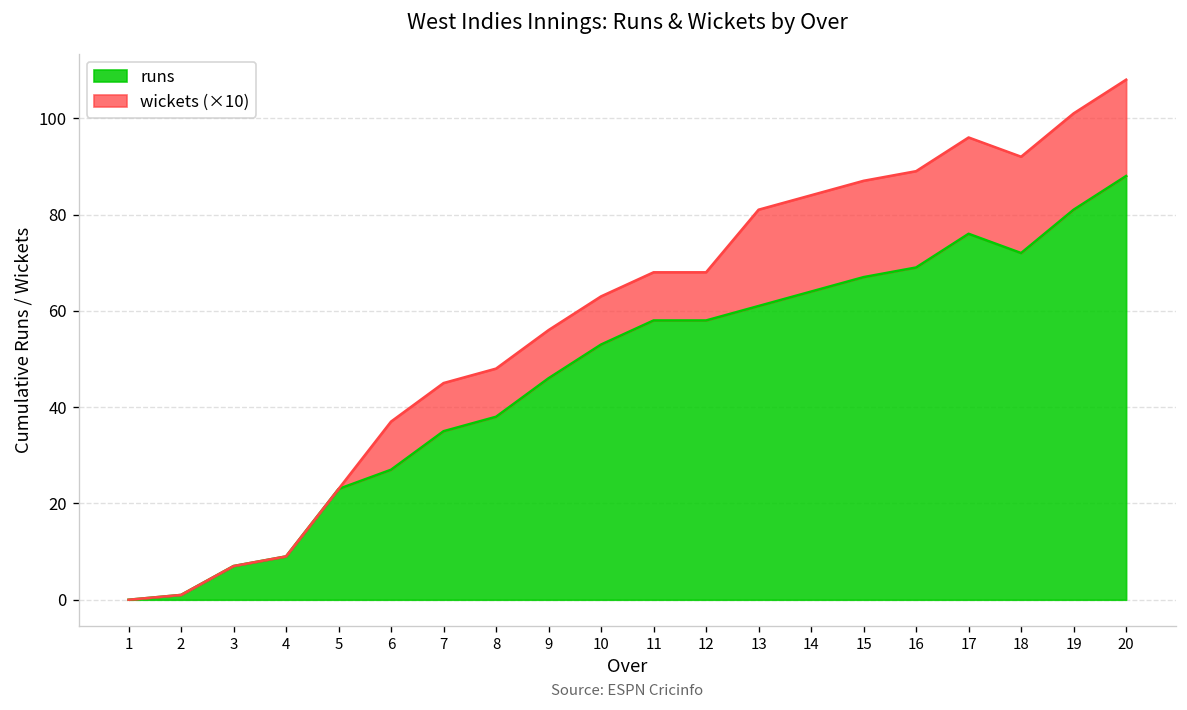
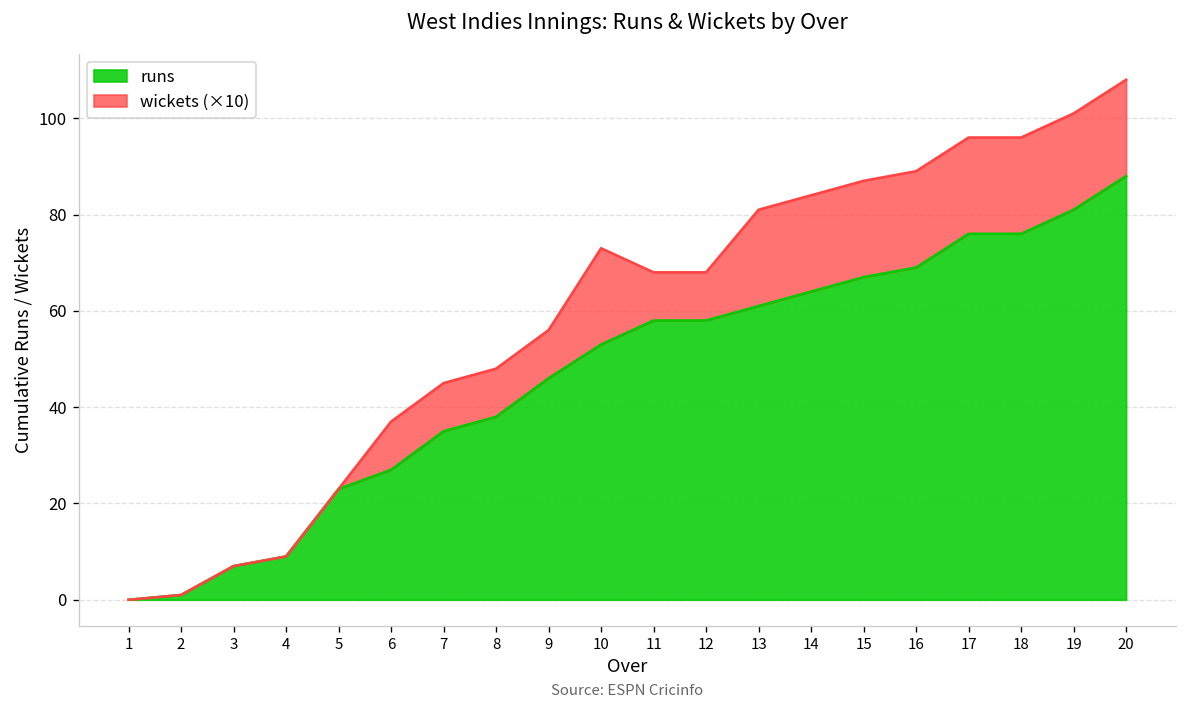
wickets (×10), 10: 10 -> 20
runs, 18: 72 -> 76
